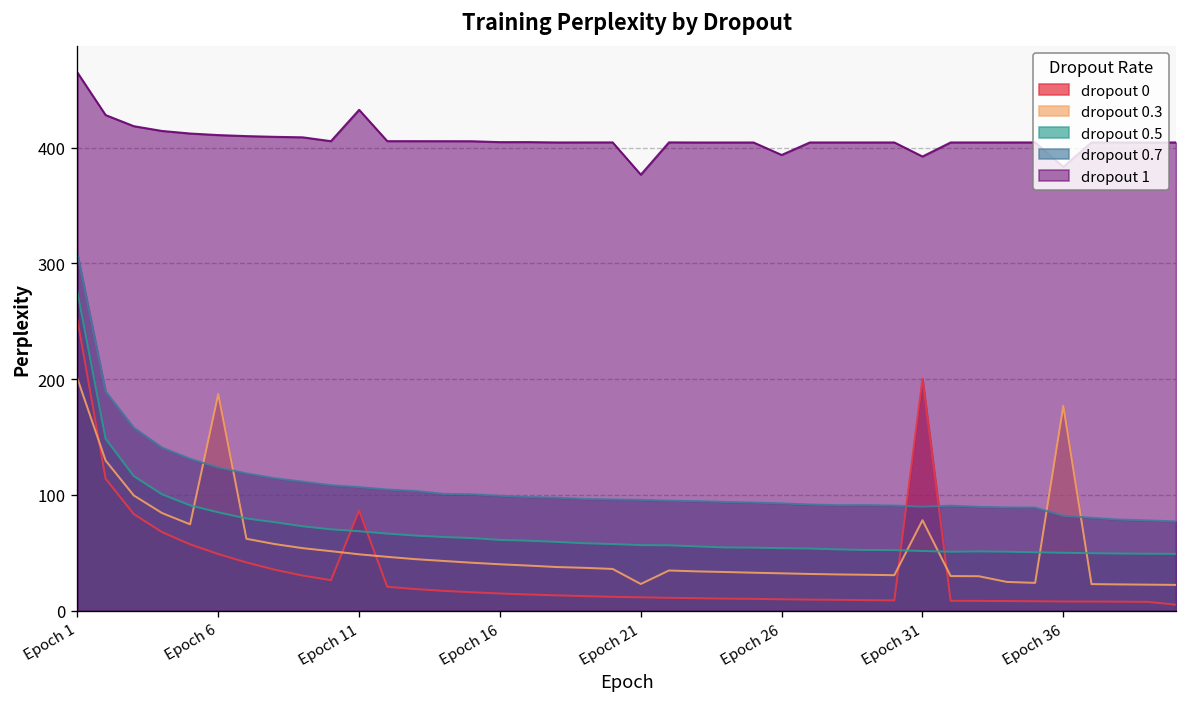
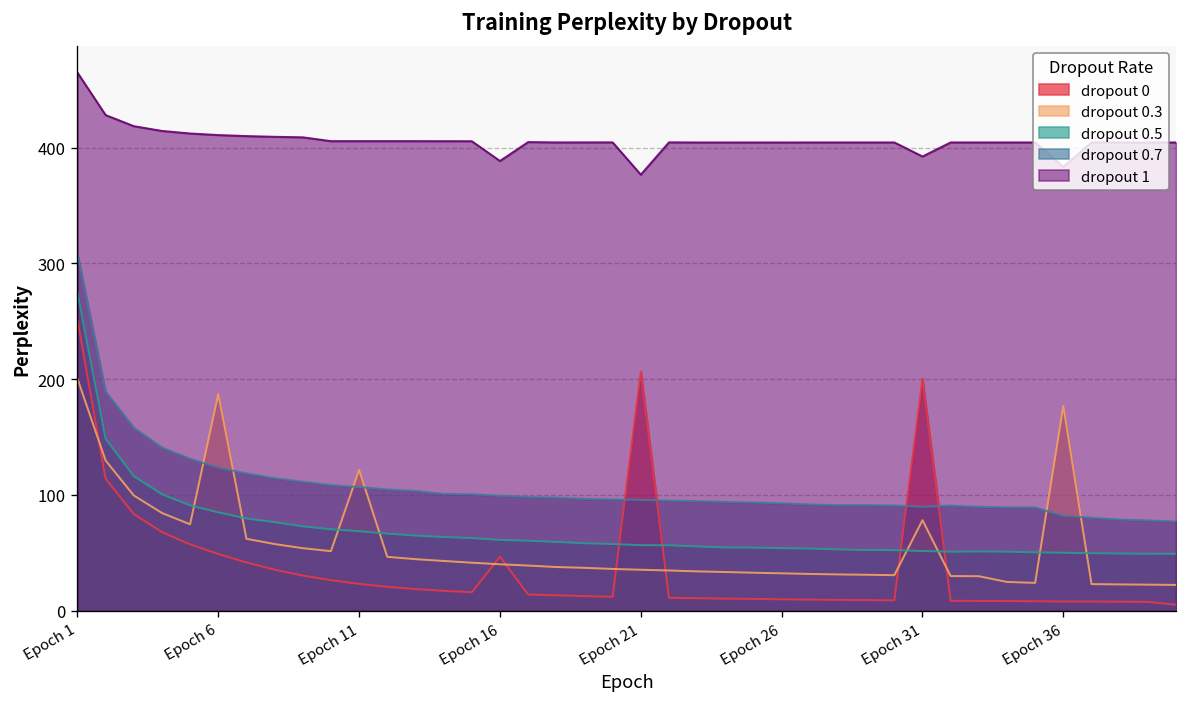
dropout 0, Epoch 11: 90 -> 20
dropout 0.3, Epoch 11: 50 -> 120
dropout 1, Epoch 11: 430 -> 410
dropout 0, Epoch 16: 10 -> 50
dropout 1, Epoch 16: 400 -> 390
dropout 0, Epoch 21: 10 -> 210
dropout 0.3, Epoch 21: 20 -> 40
dropout 1, Epoch 26: 390 -> 400
